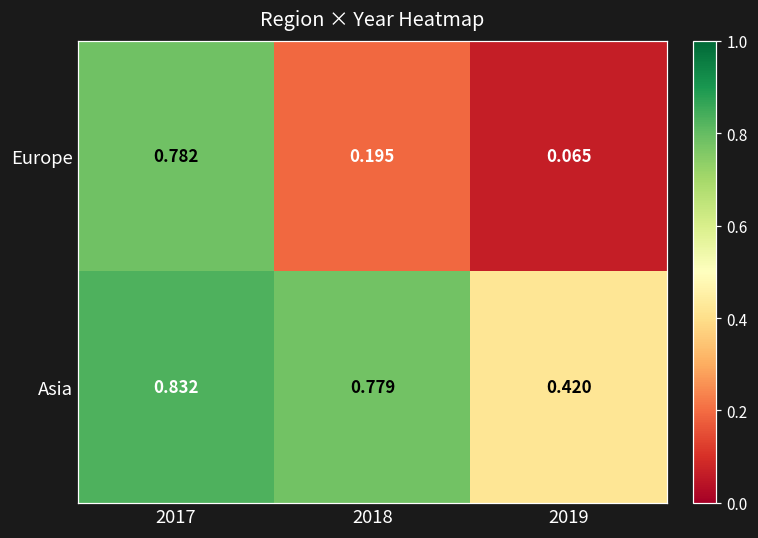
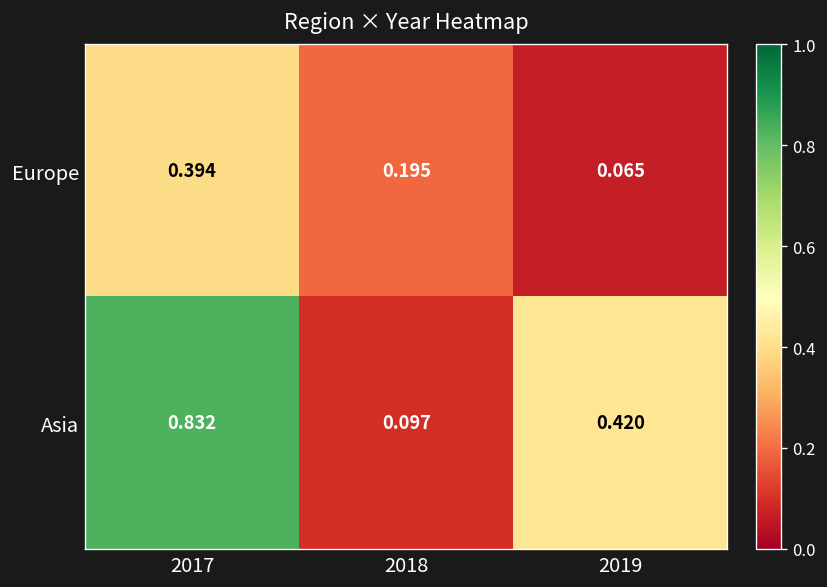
Europe, 2017: 0.782 -> 0.394
Asia, 2018: 0.779 -> 0.097
